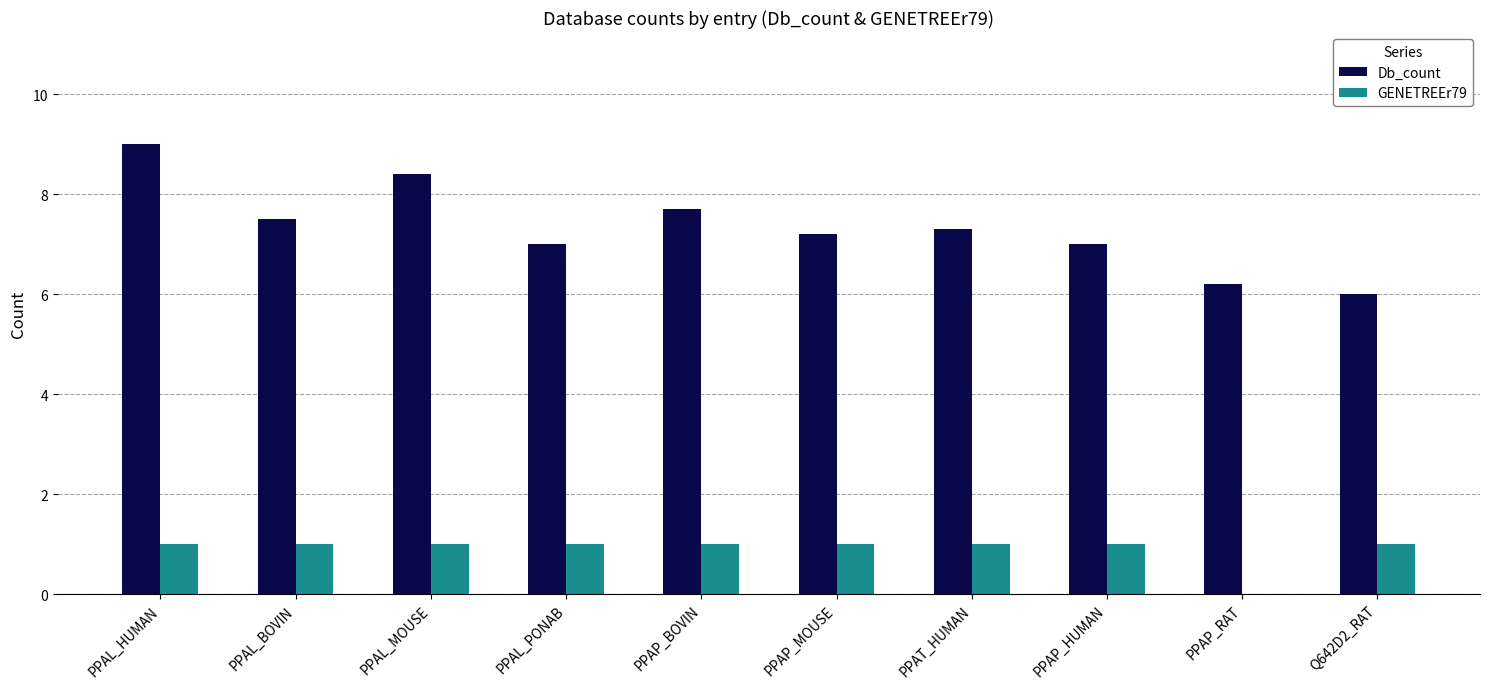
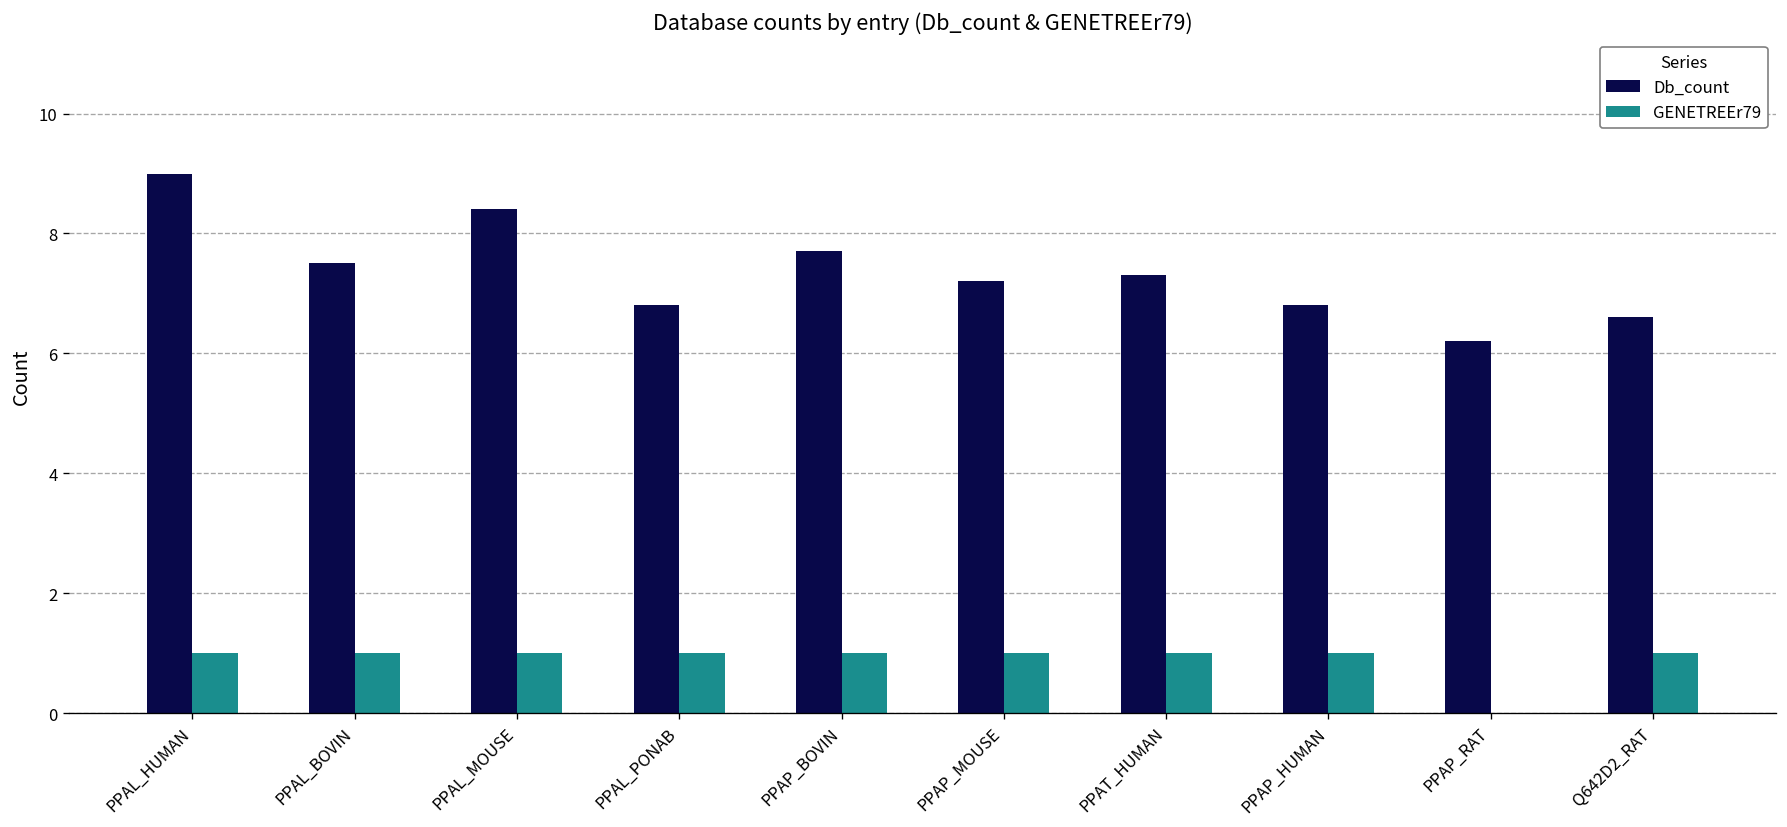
Db_count, PPAL_PONAB: 7.0 -> 6.8
Db_count, PPAP_HUMAN: 7.0 -> 6.8
Db_count, Q642D2_RAT: 6.0 -> 6.6
